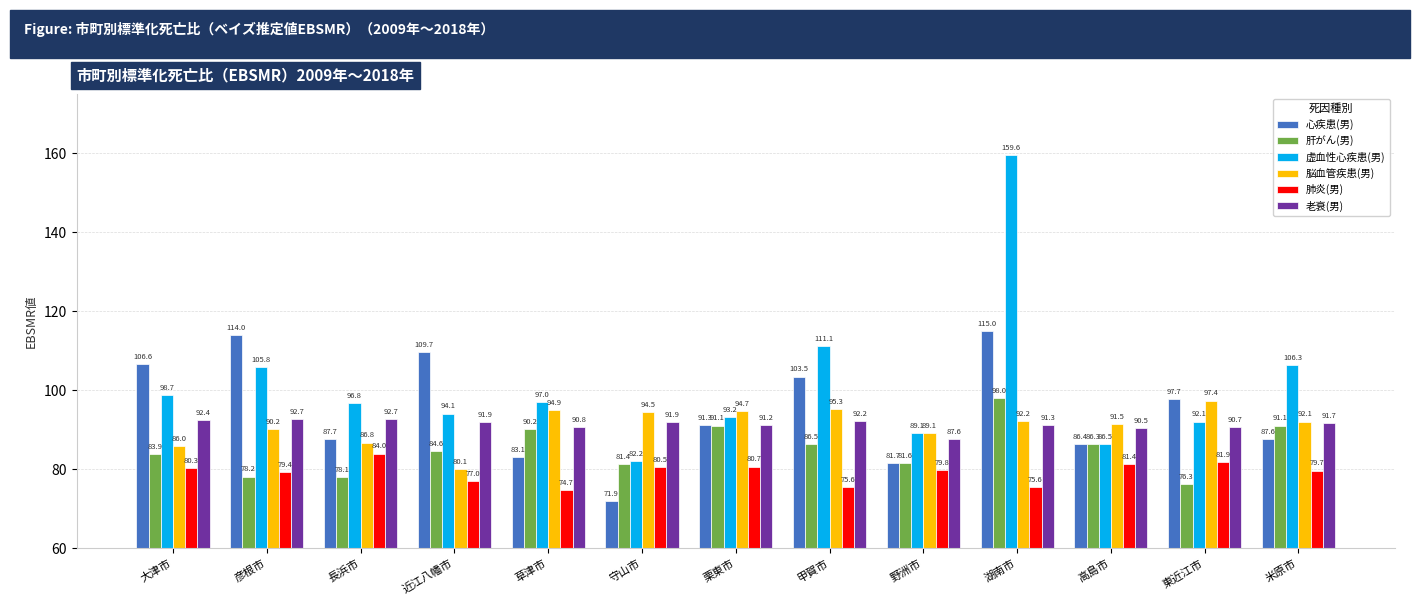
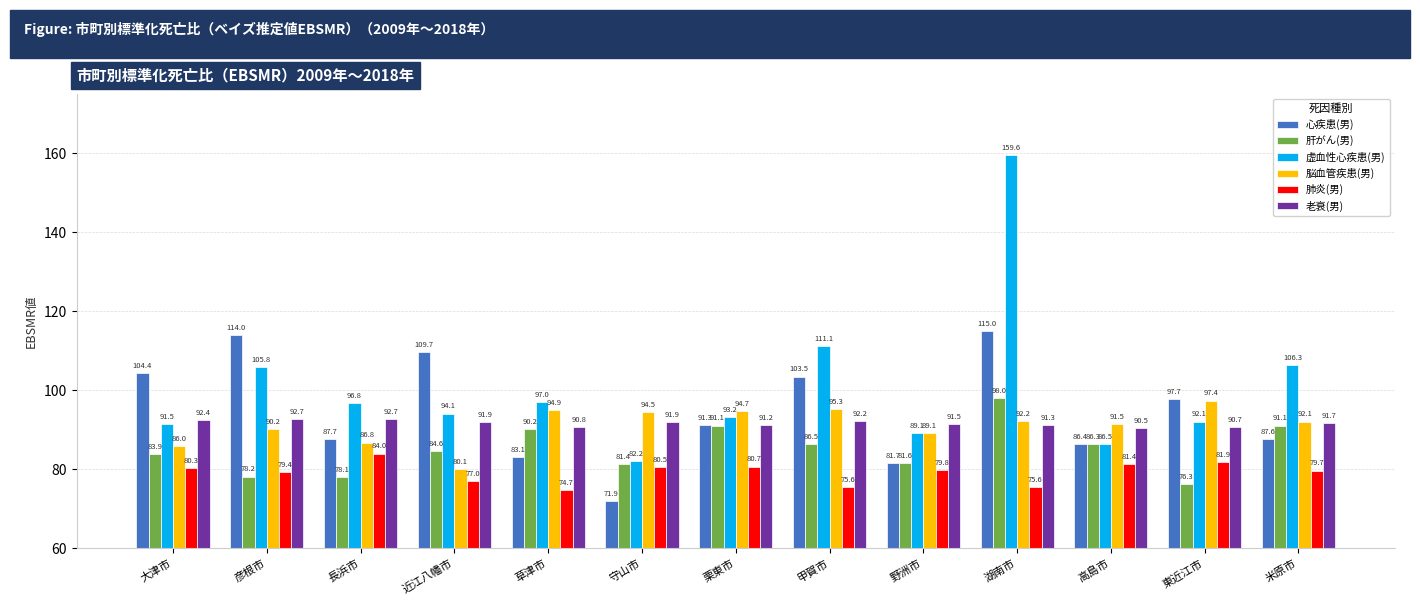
心疾患(男), 大津市: 106.6 -> 104.4
虚血性心疾患(男), 大津市: 98.7 -> 91.5
老衰(男), 野洲市: 87.6 -> 91.5
